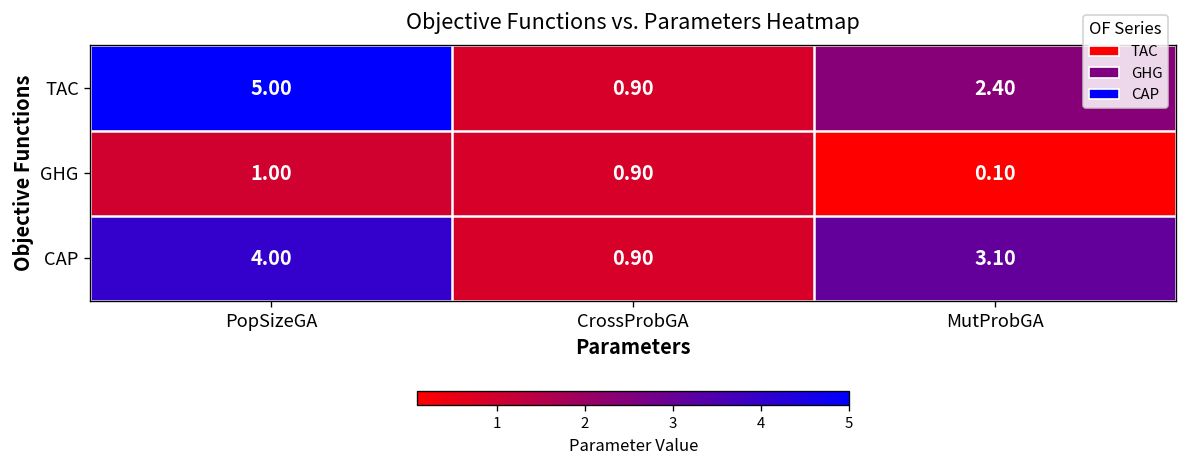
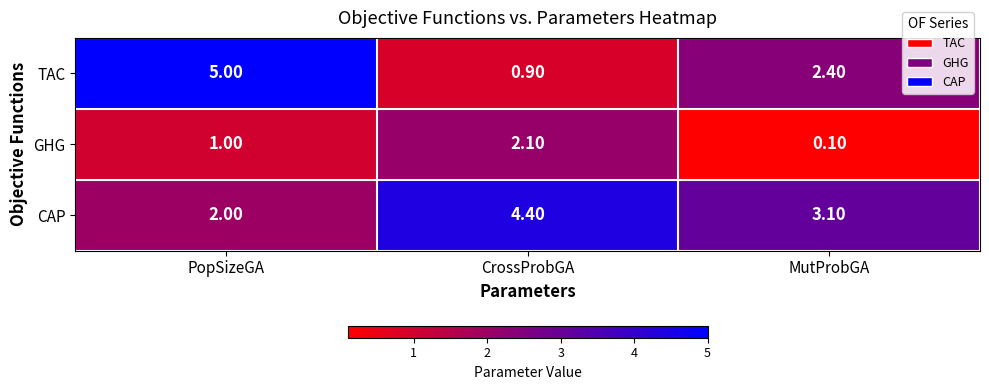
GHG, CrossProbGA: 0.90 -> 2.10
CAP, PopSizeGA: 4.00 -> 2.00
CAP, CrossProbGA: 0.90 -> 4.40
